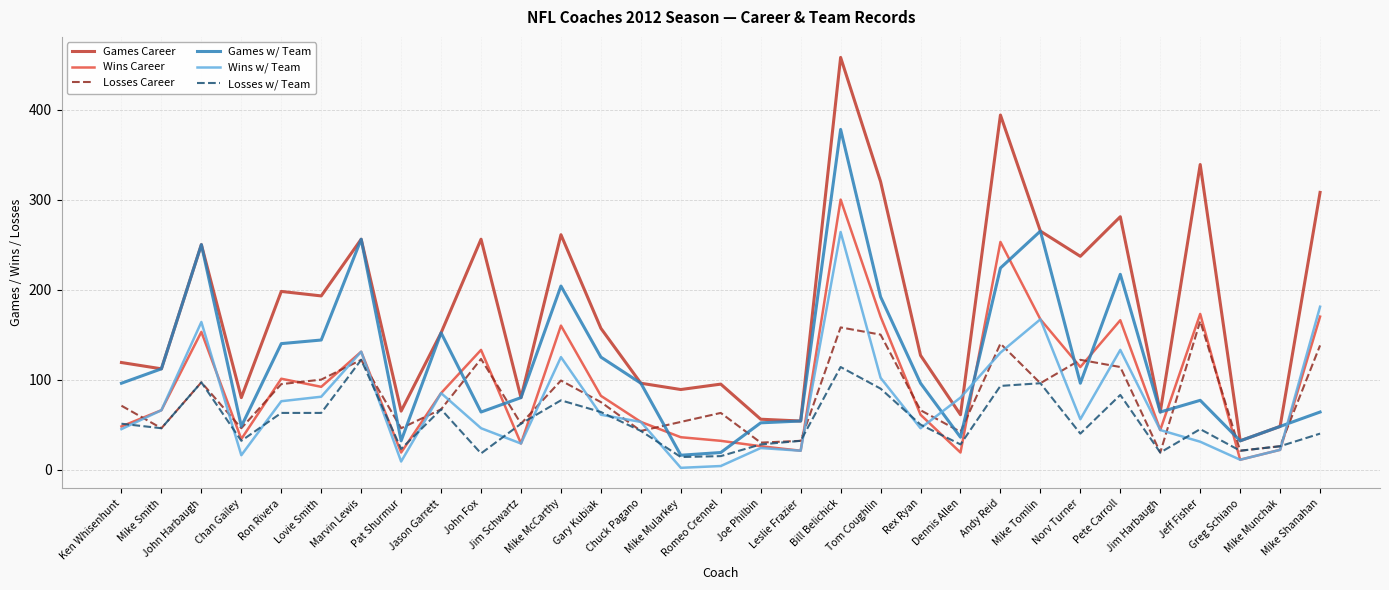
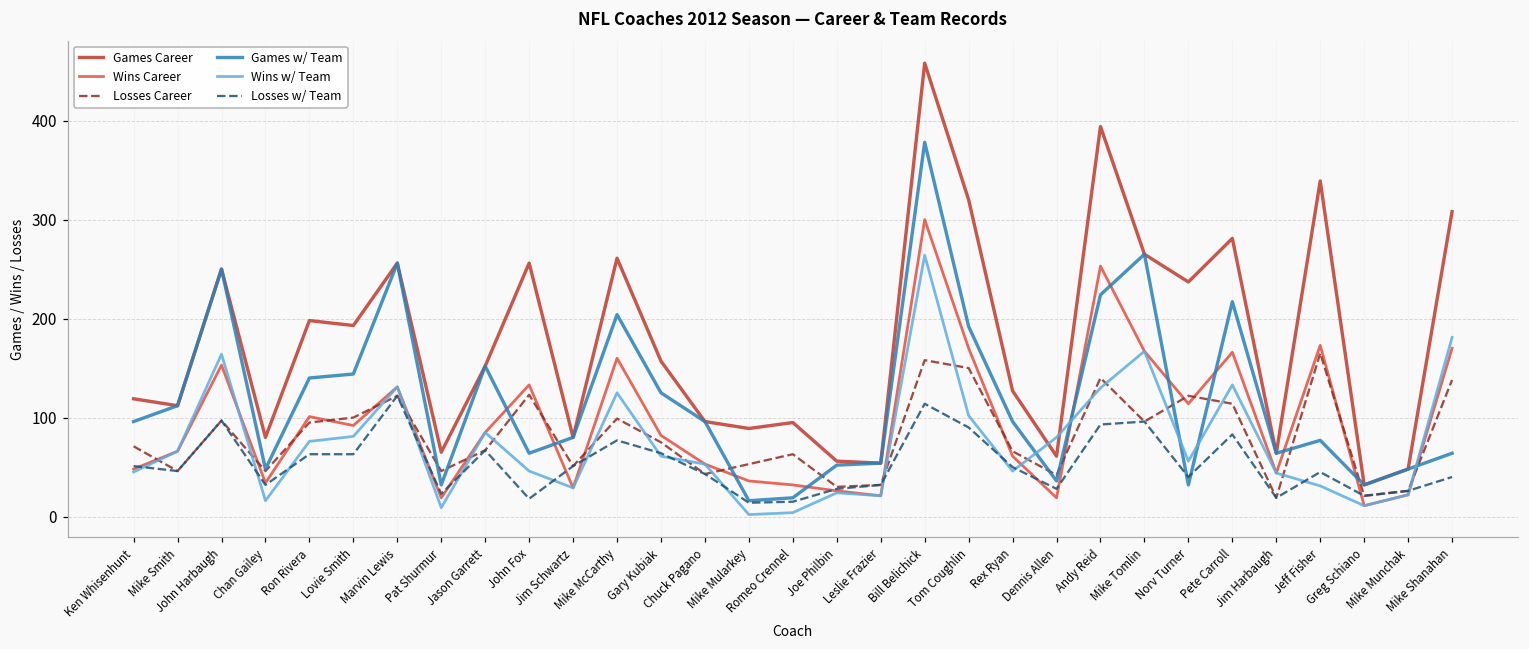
Games w/ Team, Norv Turner: 100 -> 30
